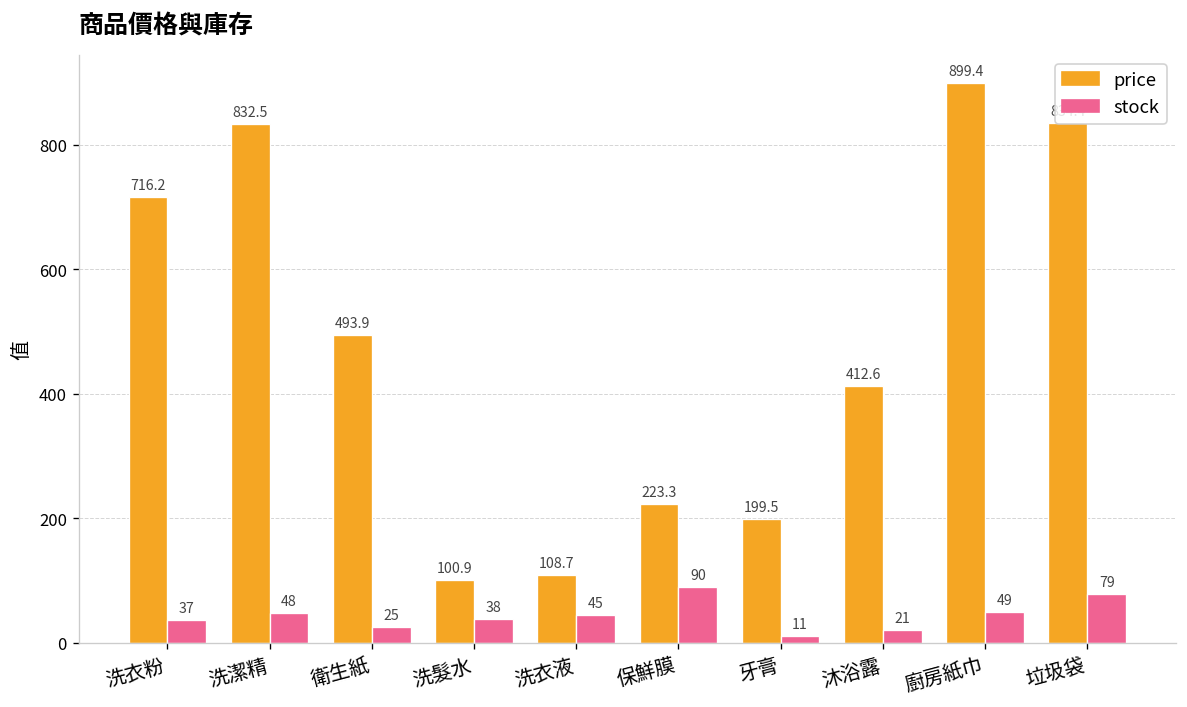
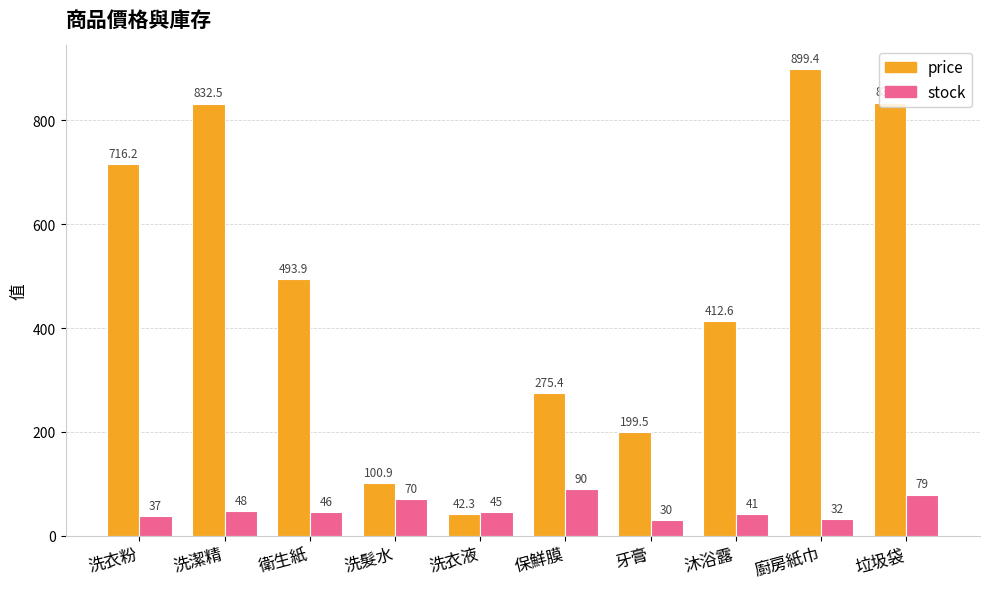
stock, 衛生紙: 25 -> 46
stock, 洗髮水: 38 -> 70
price, 洗衣液: 108.7 -> 42.3
price, 保鮮膜: 223.3 -> 275.4
stock, 牙膏: 11 -> 30
stock, 沐浴露: 21 -> 41
stock, 廚房紙巾: 49 -> 32
